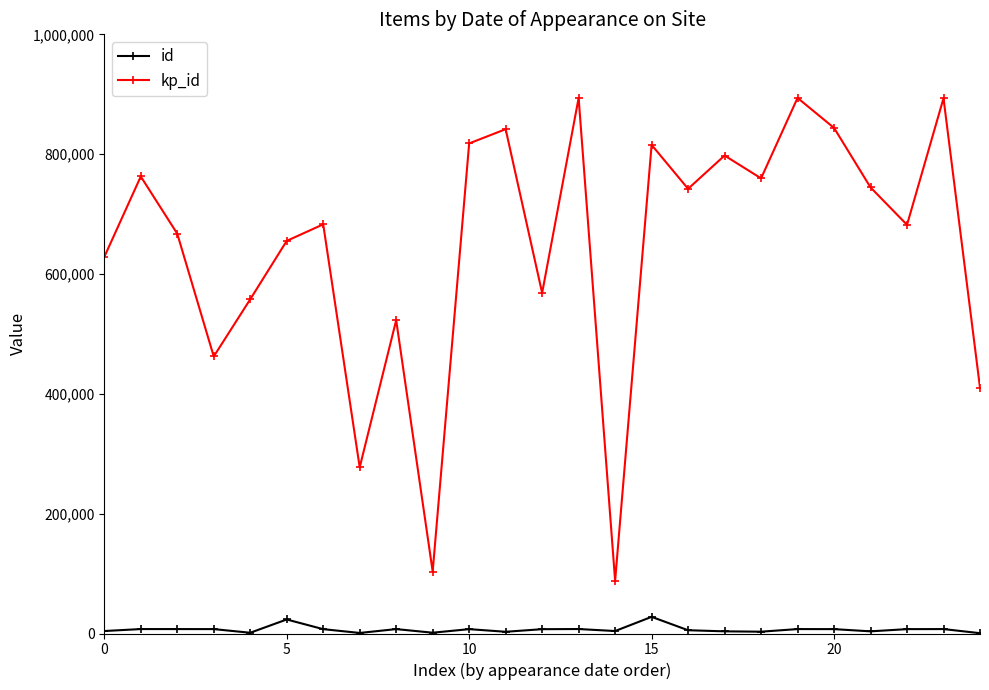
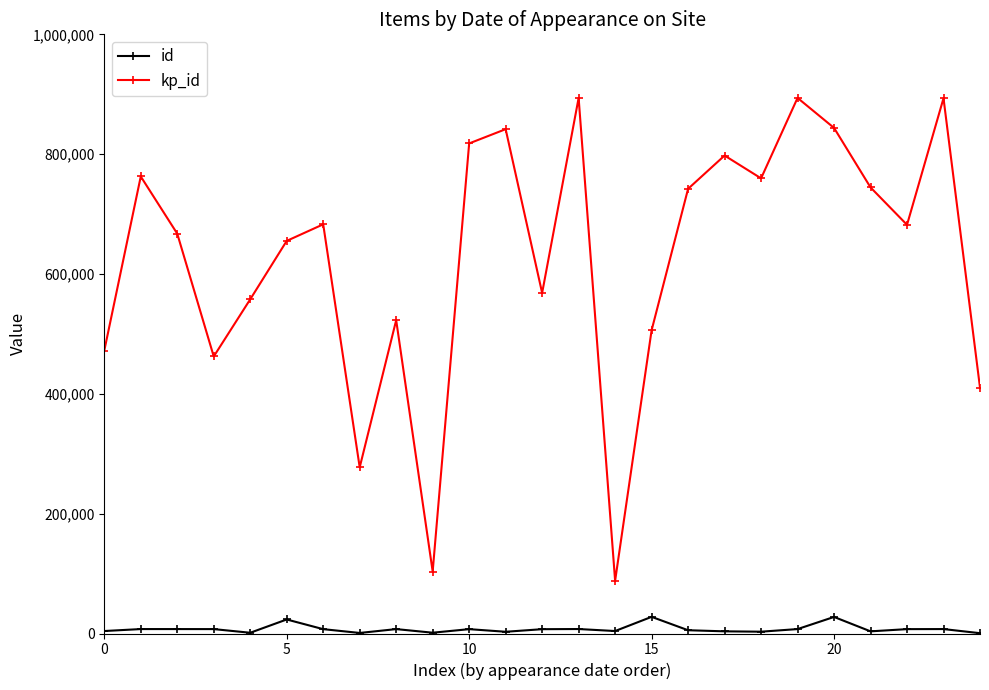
kp_id, 0: 630,000 -> 470,000
kp_id, 15: 820,000 -> 510,000
id, 20: 10,000 -> 30,000
